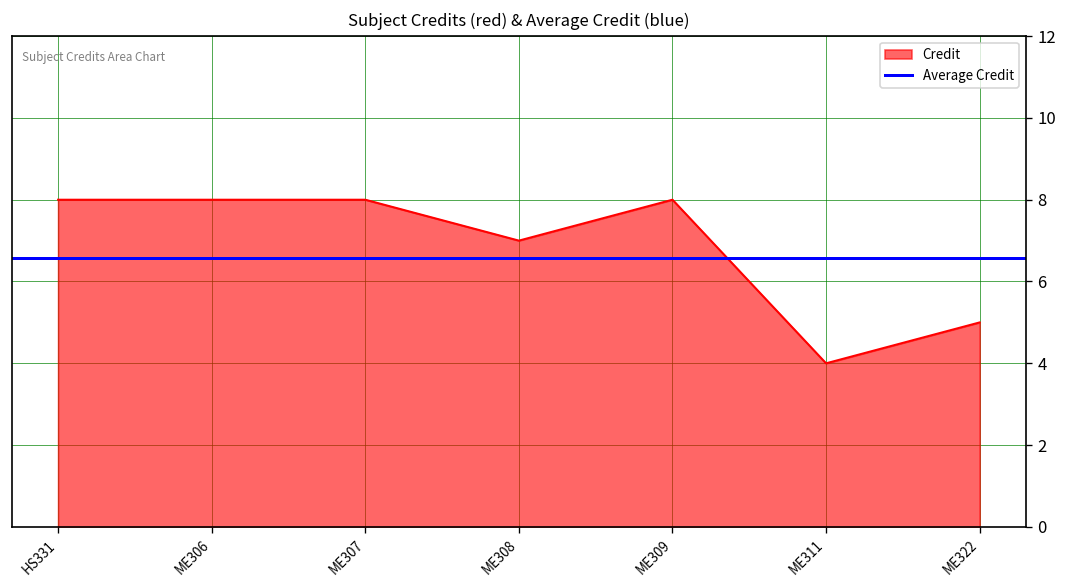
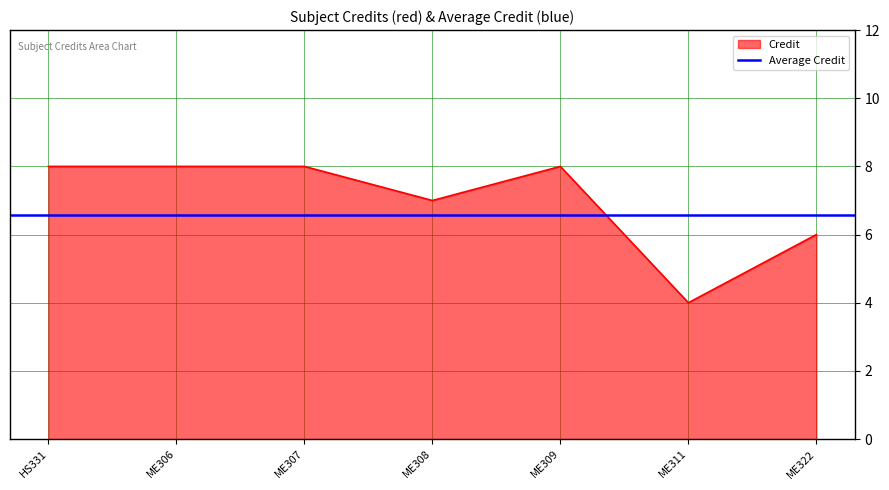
ME322: 5 -> 6
